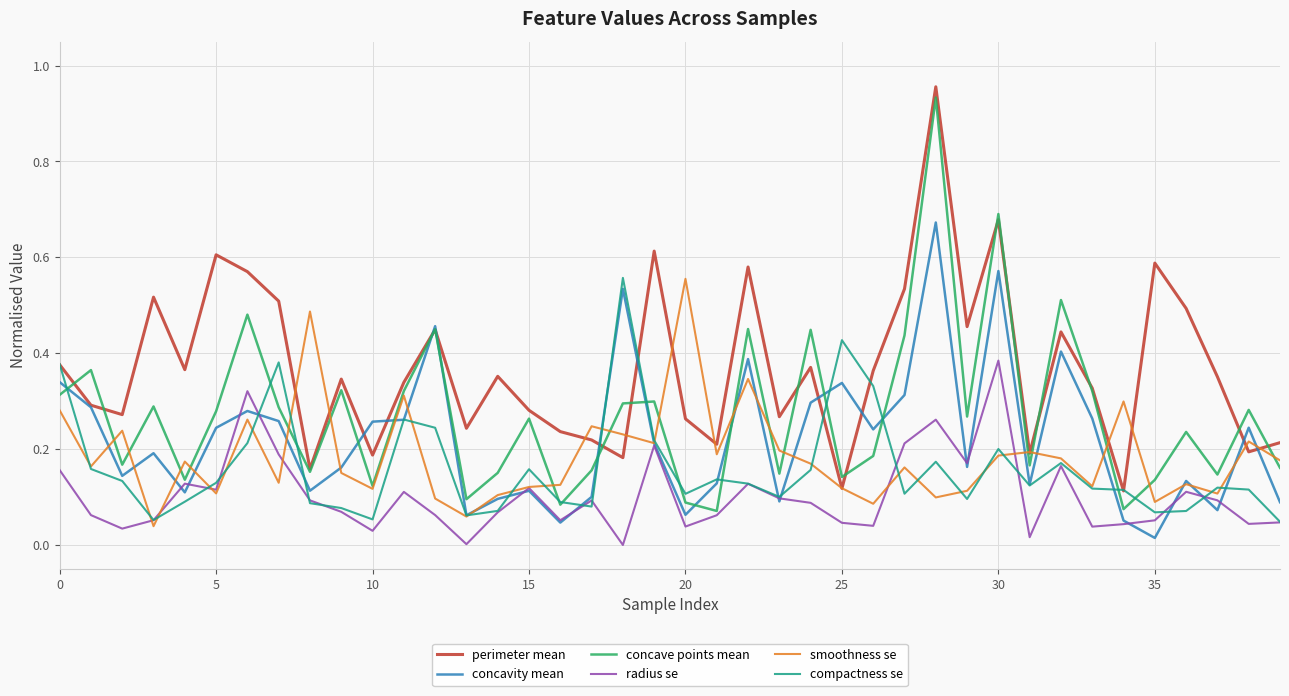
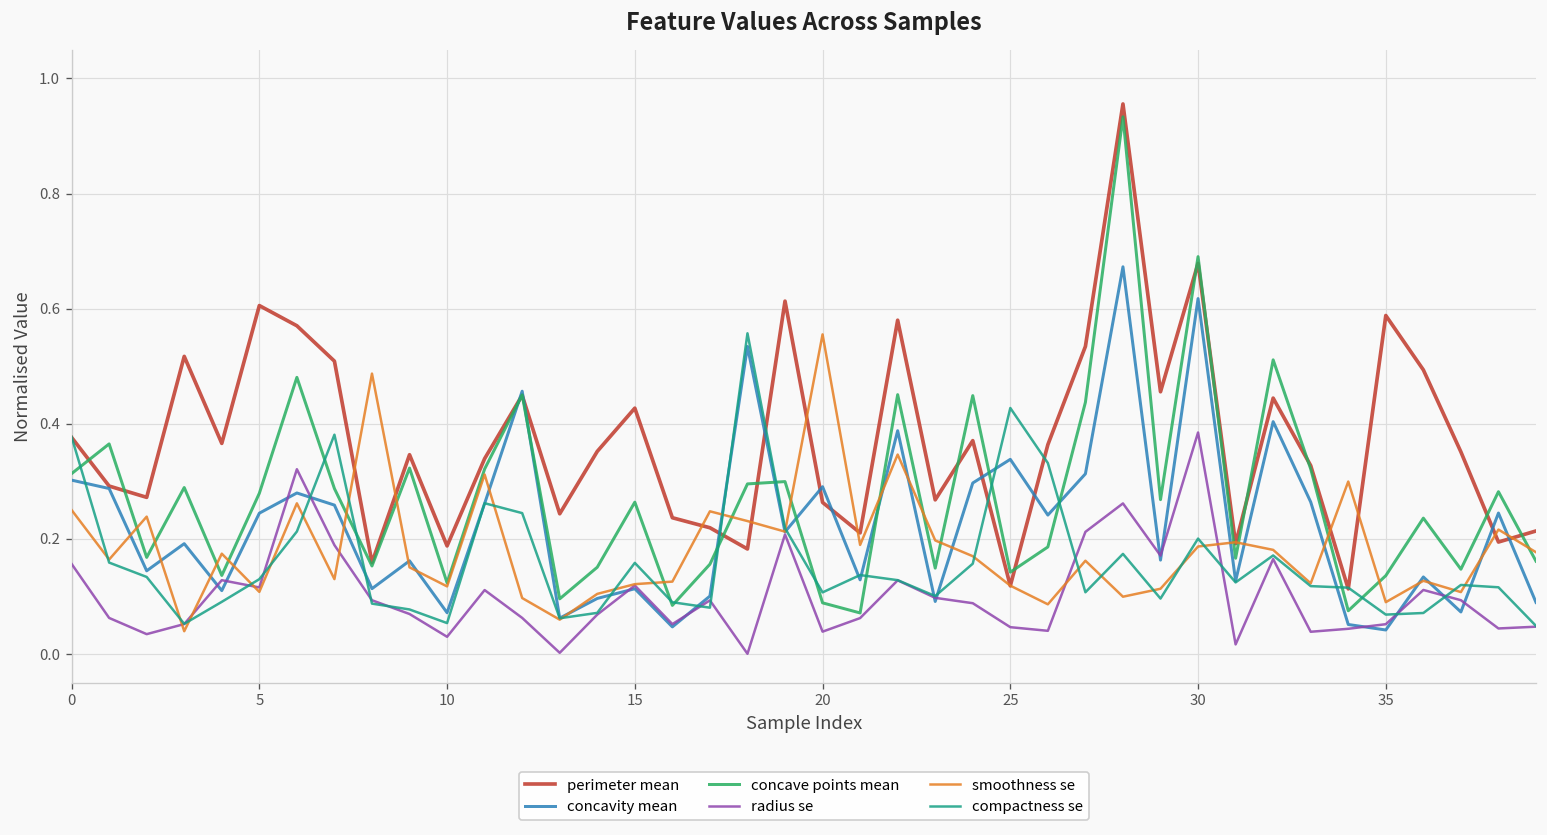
concavity mean, 0: 0.34 -> 0.30
smoothness se, 0: 0.28 -> 0.25
concavity mean, 10: 0.26 -> 0.07
perimeter mean, 15: 0.28 -> 0.43
concavity mean, 20: 0.06 -> 0.29
concavity mean, 30: 0.57 -> 0.62
concavity mean, 35: 0.01 -> 0.04
